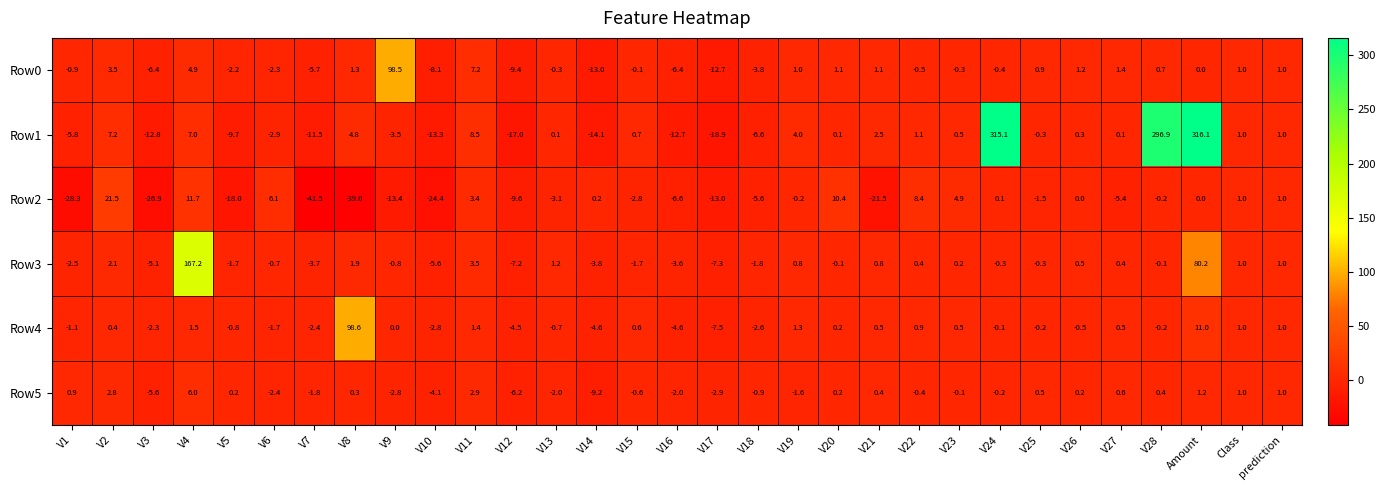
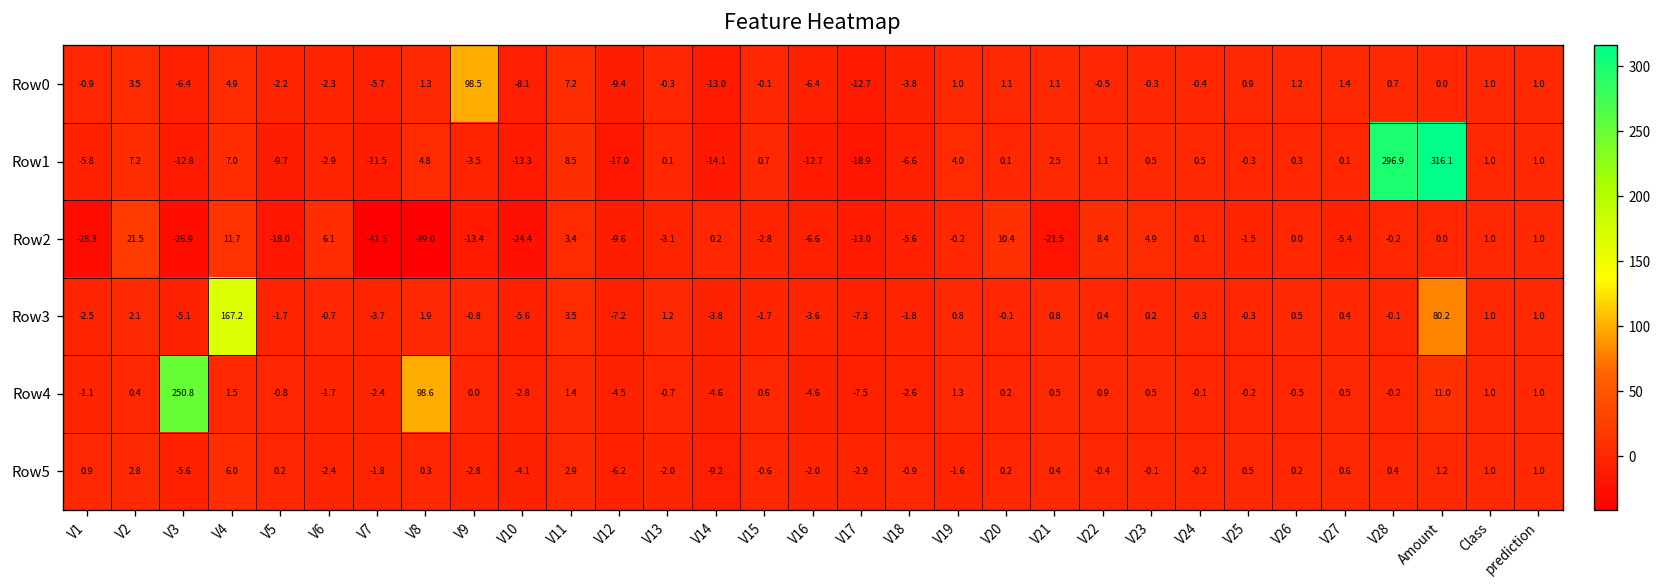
Row1, V24: 315.1 -> 0.5
Row4, V3: -2.3 -> 250.8
